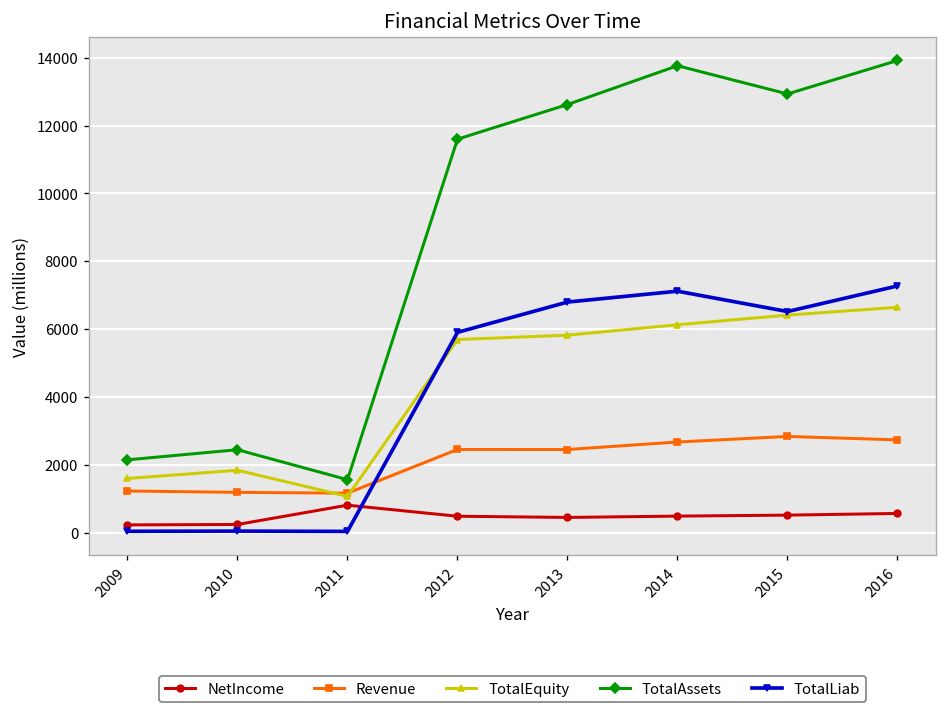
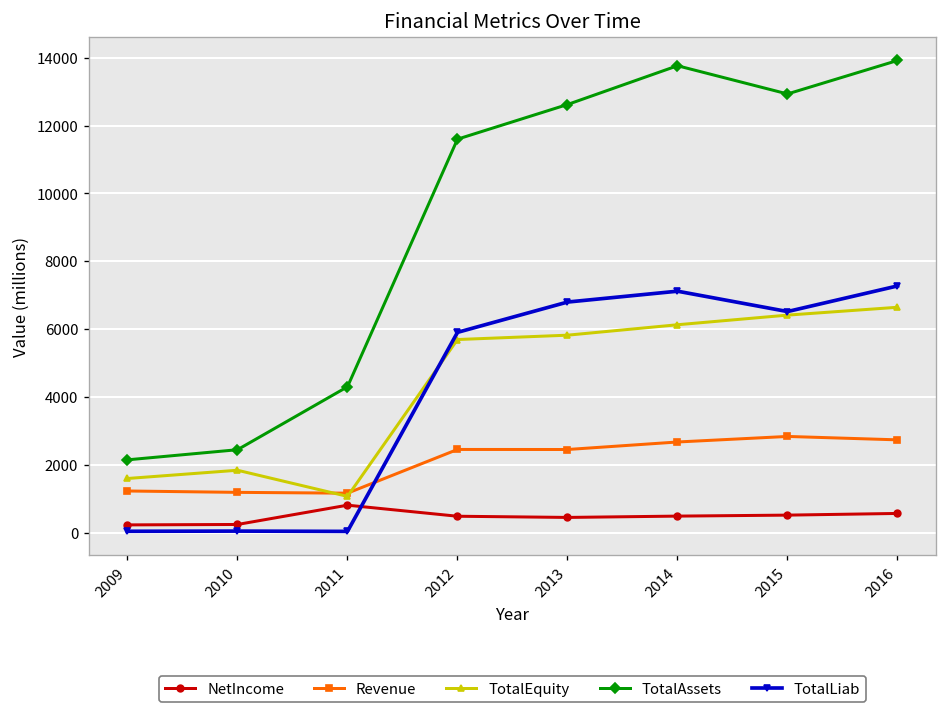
TotalAssets, 2011: 1600 -> 4300
